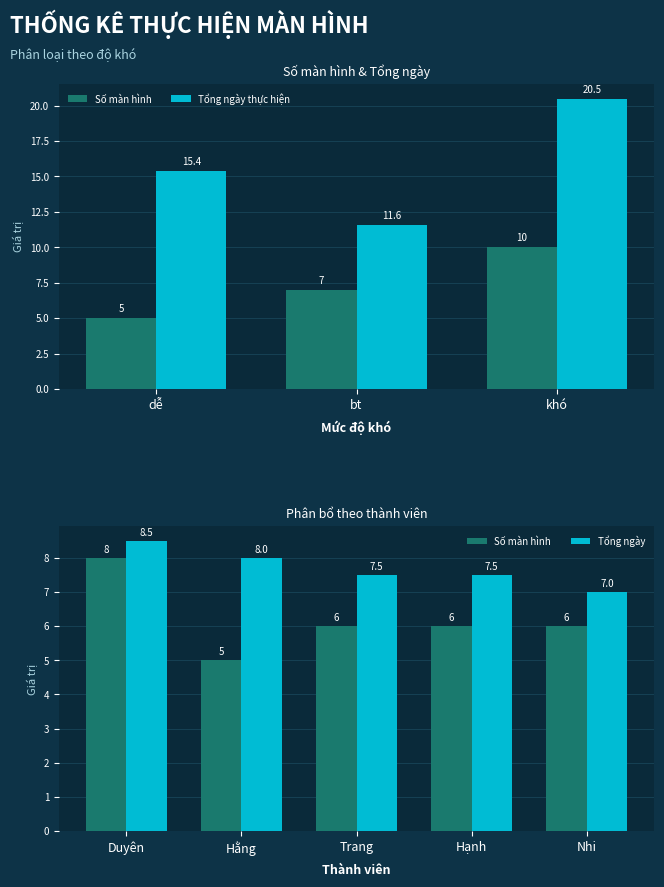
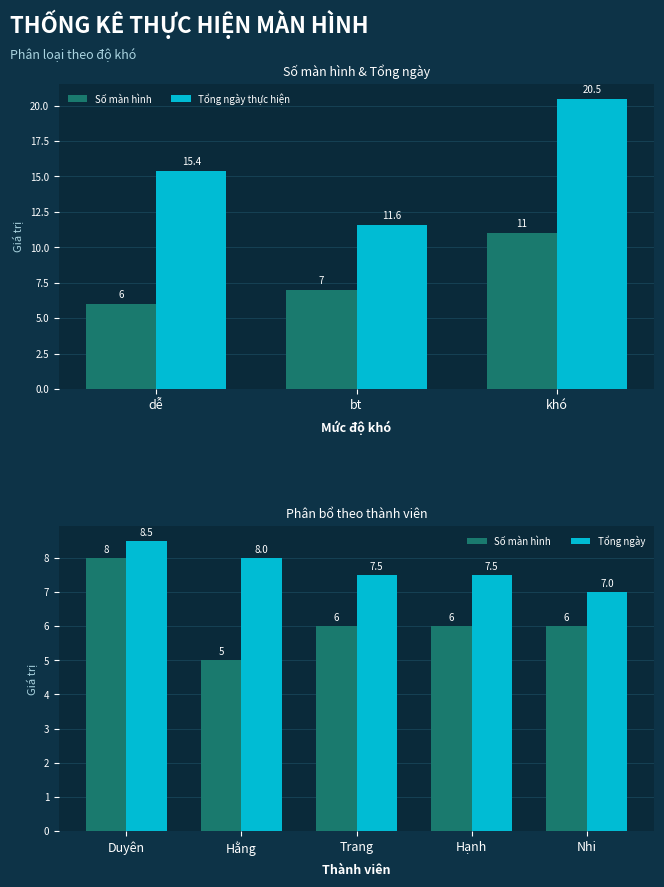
Số màn hình & Tổng ngày, Số màn hình, dễ: 5 -> 6
Số màn hình & Tổng ngày, Số màn hình, khó: 10 -> 11
